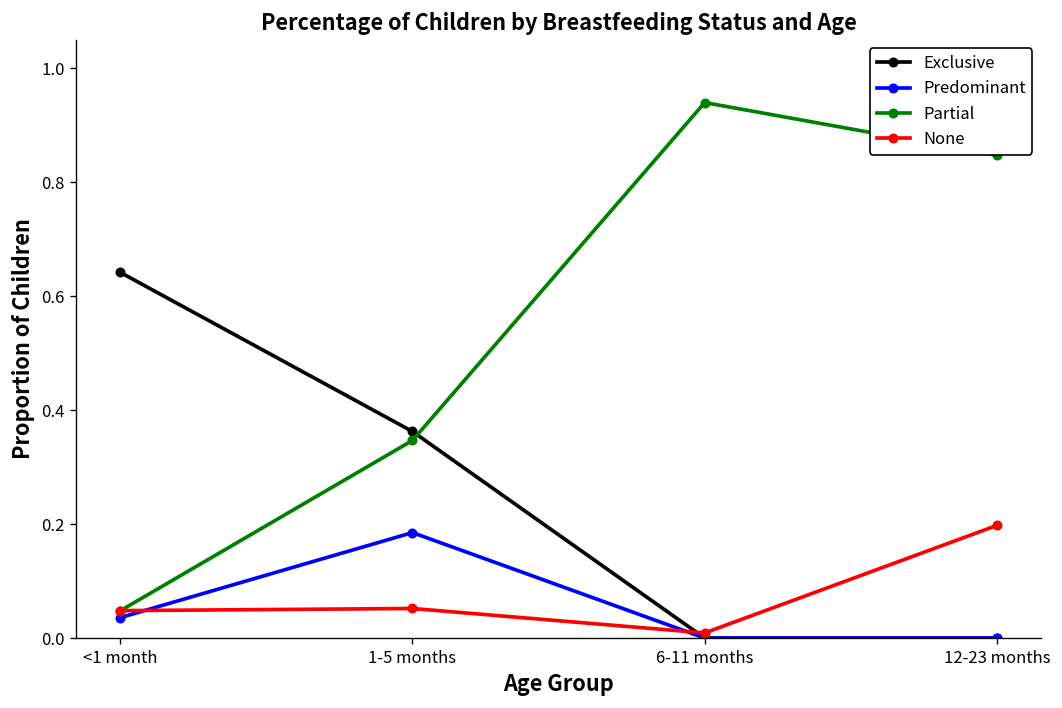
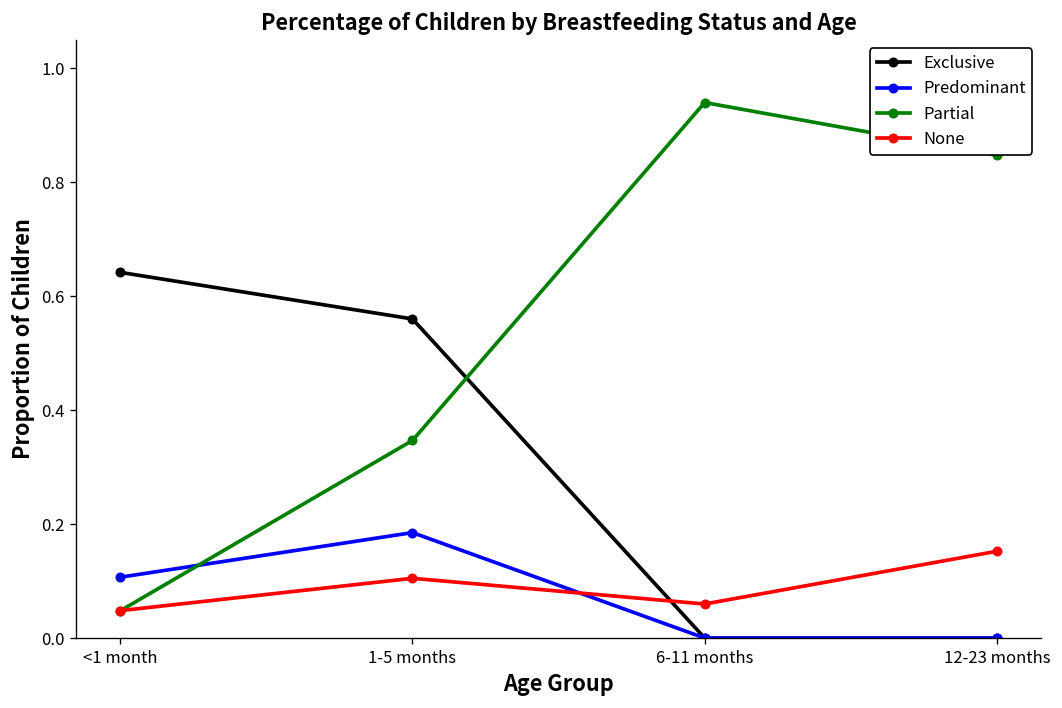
Predominant, <1 month: 0.04 -> 0.11
Exclusive, 1-5 months: 0.36 -> 0.56
None, 1-5 months: 0.05 -> 0.10
None, 6-11 months: 0.01 -> 0.06
None, 12-23 months: 0.20 -> 0.15
